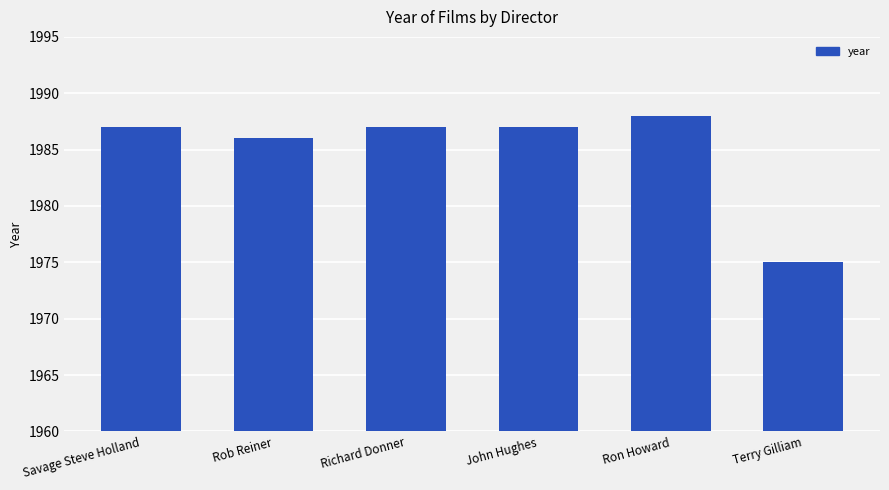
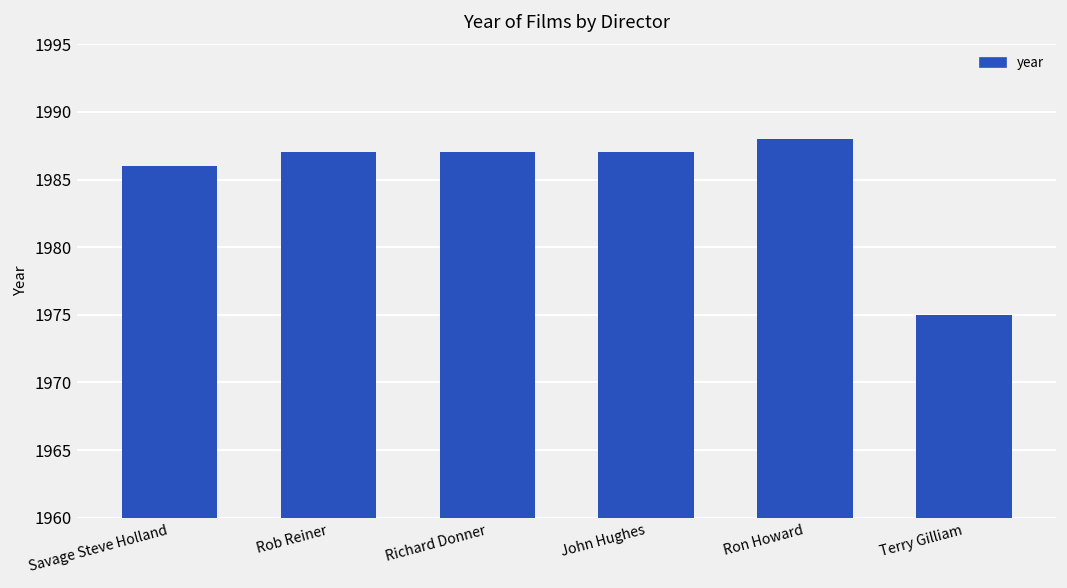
Savage Steve Holland: 1987 -> 1986
Rob Reiner: 1986 -> 1987
